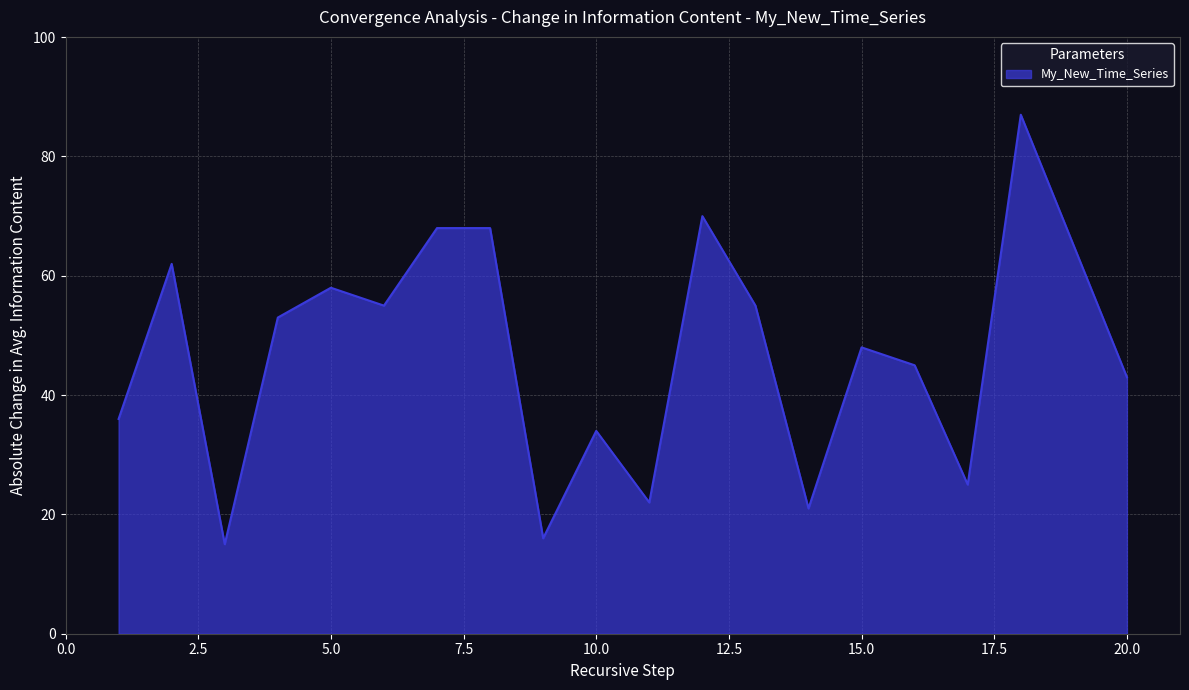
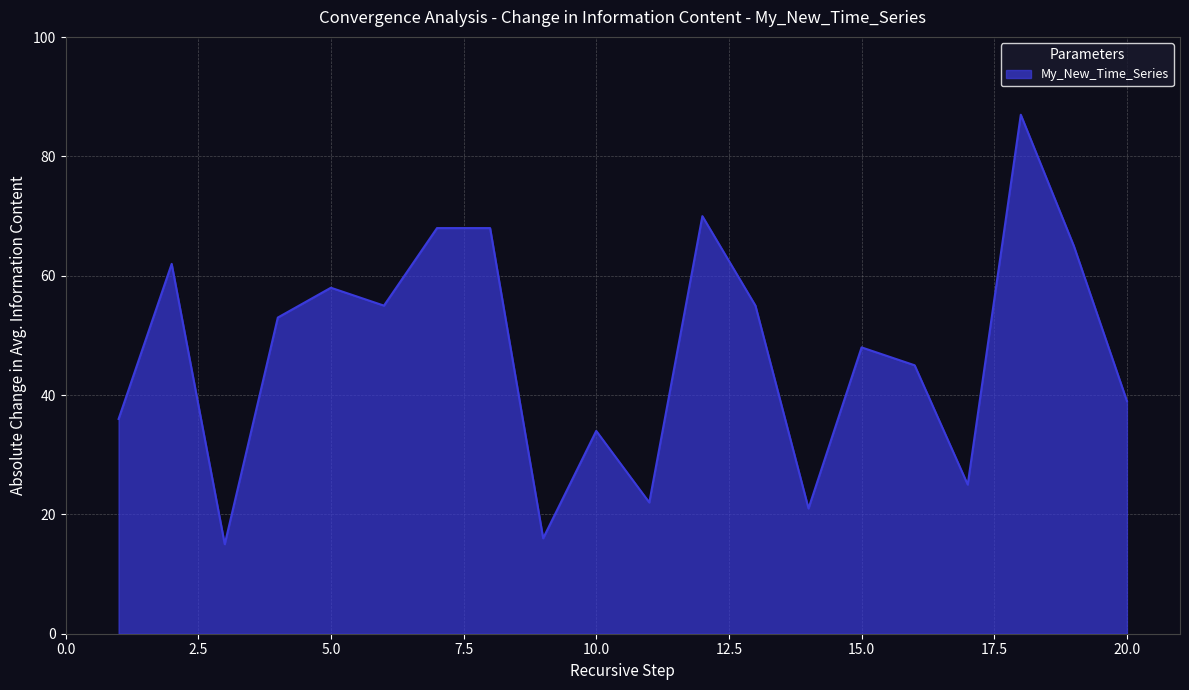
20.0: 43 -> 39
